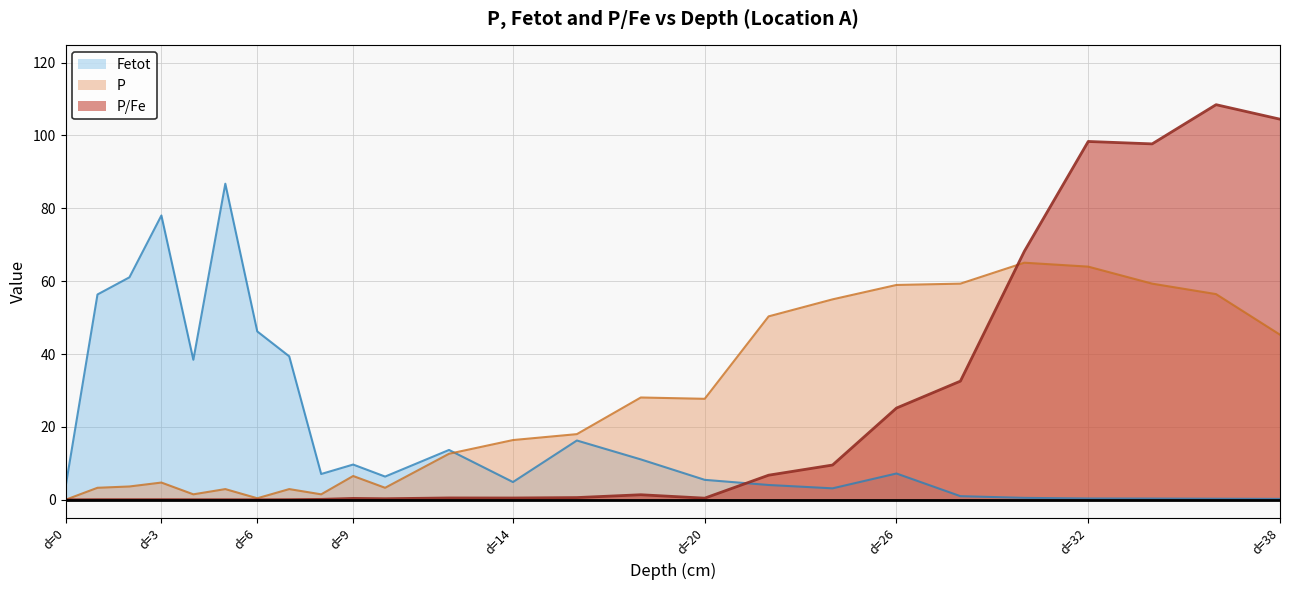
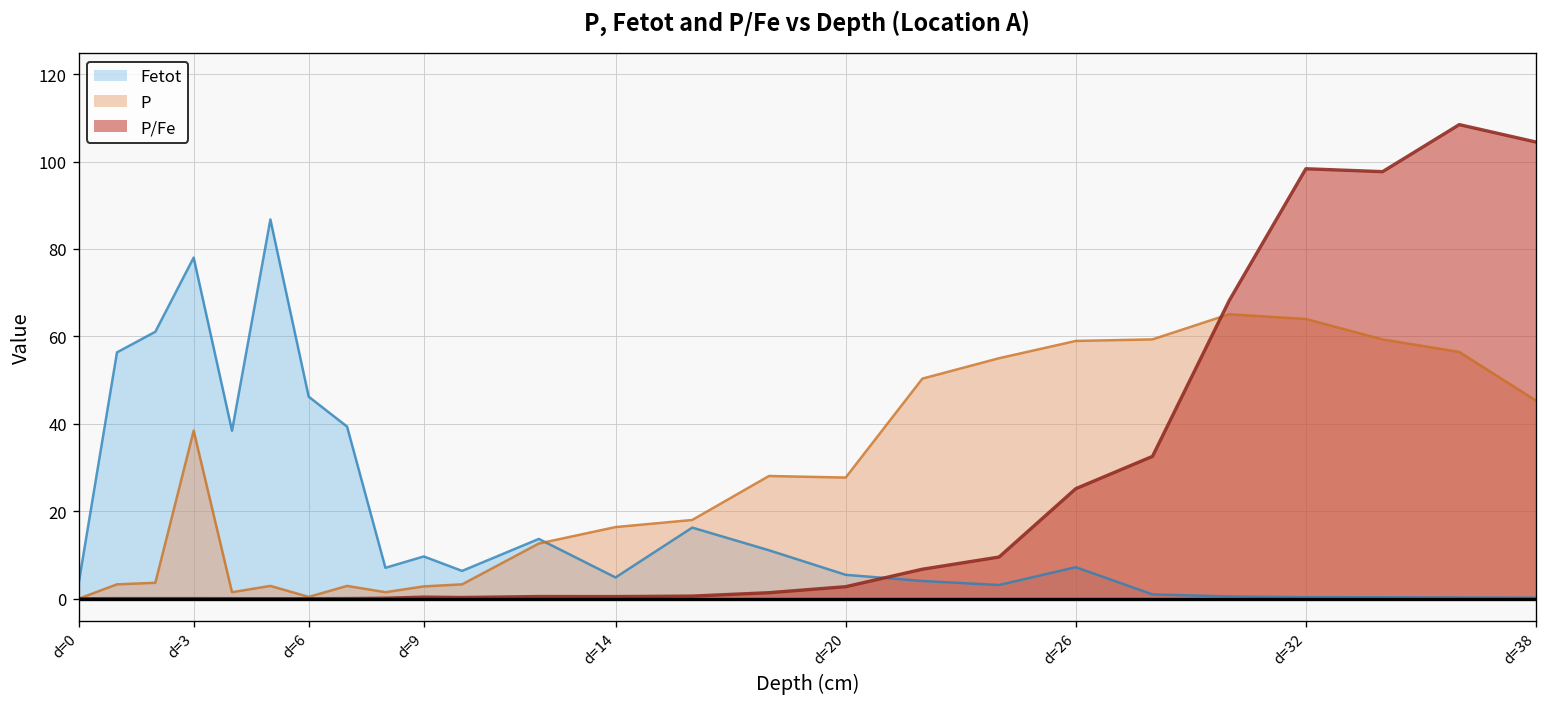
P, d=3: 5 -> 38
P, d=9: 7 -> 3
P/Fe, d=20: 0 -> 3
